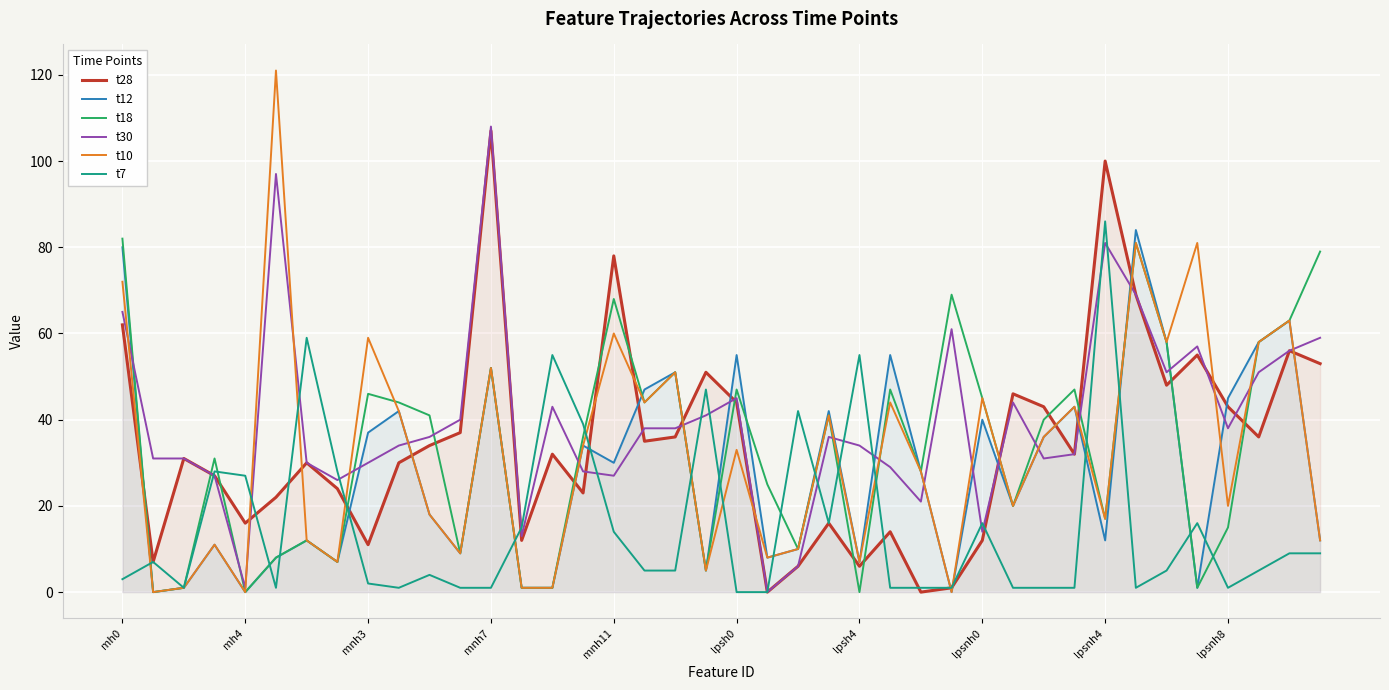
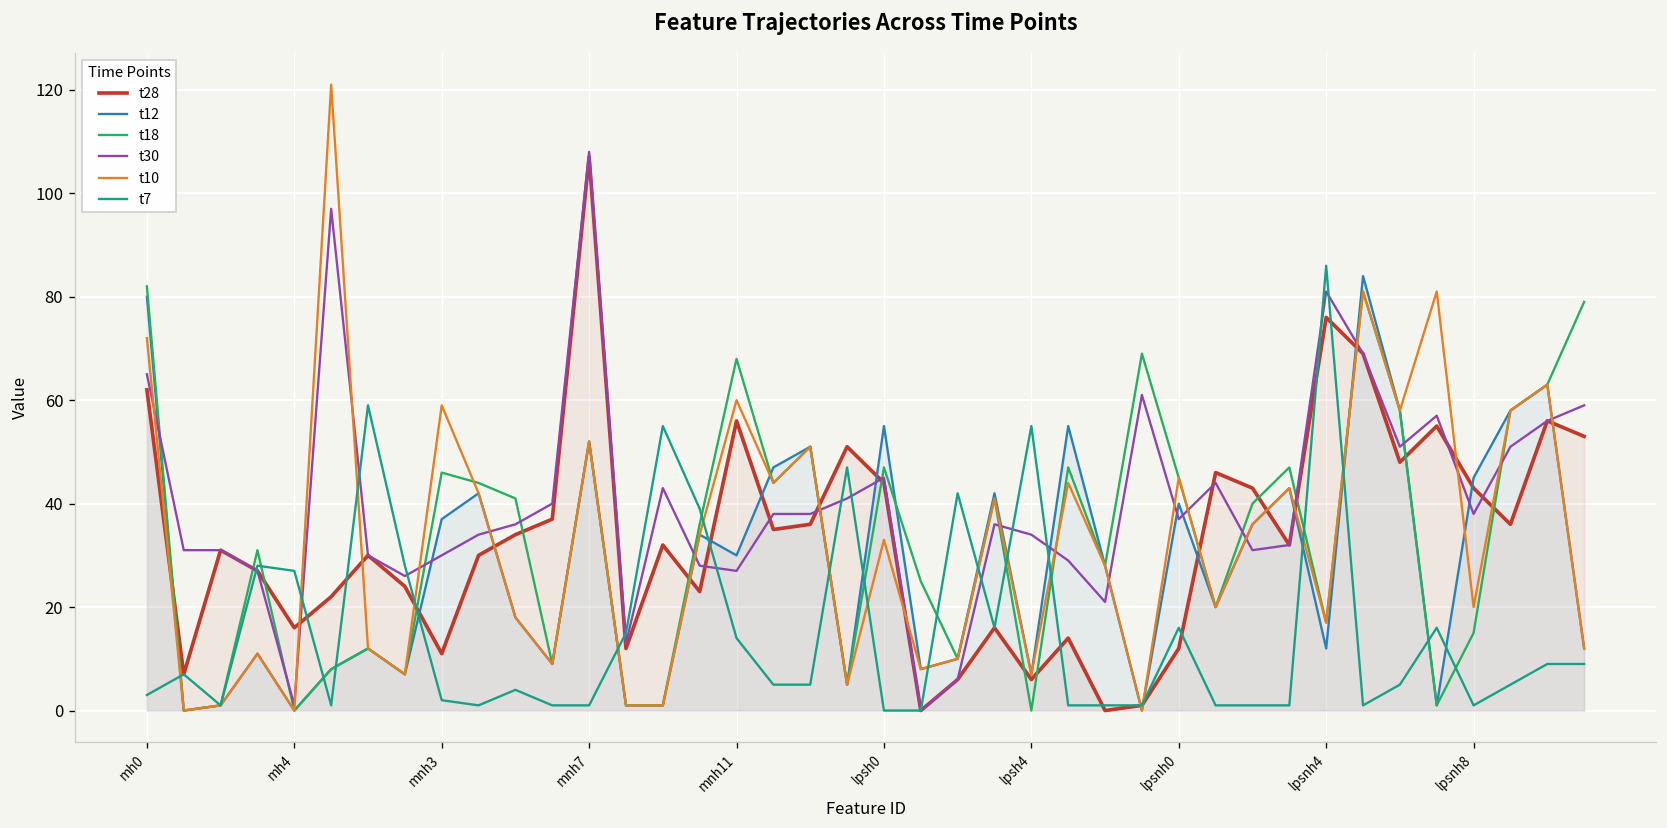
t28, mnh11: 78 -> 56
t30, lpsnh0: 14 -> 37
t28, lpsnh4: 100 -> 76
